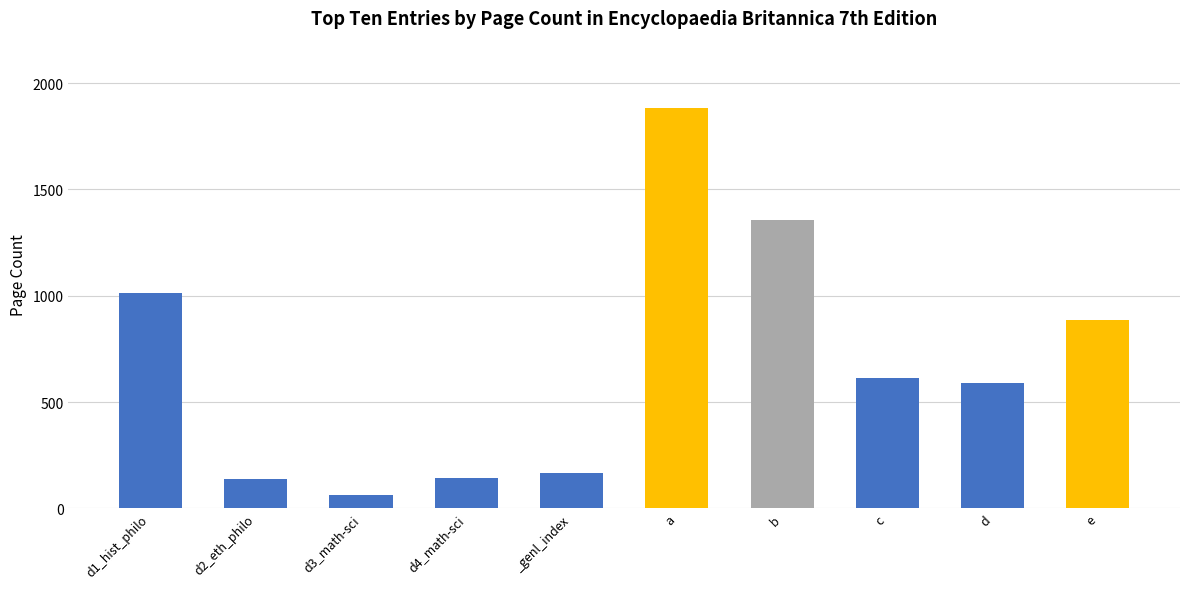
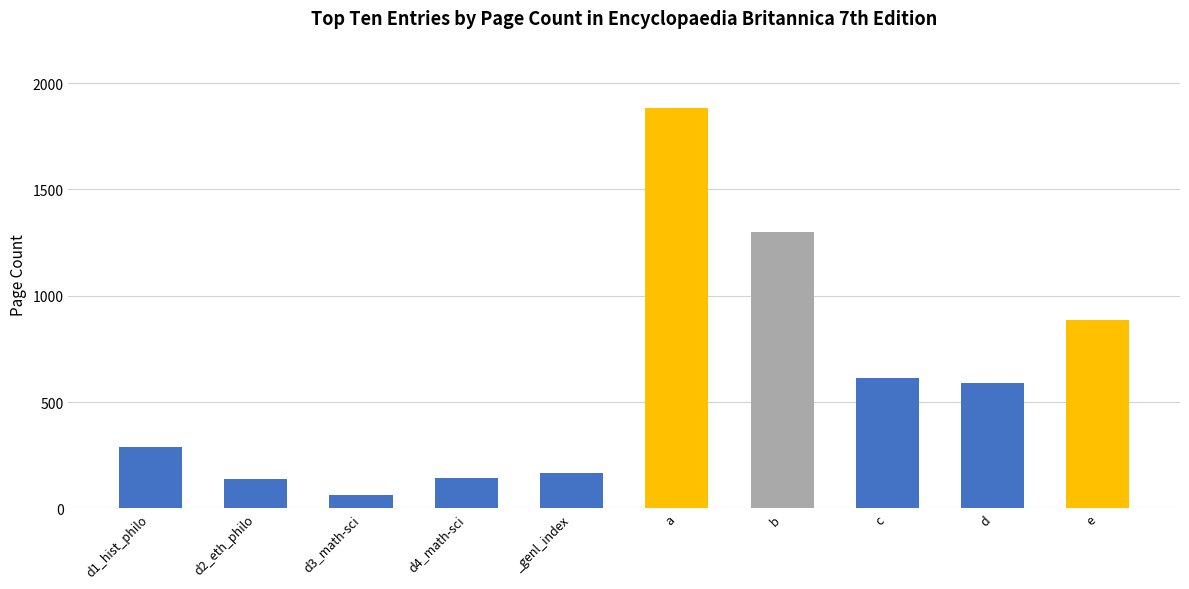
d1_hist_philo: 1010 -> 290
b: 1360 -> 1300
